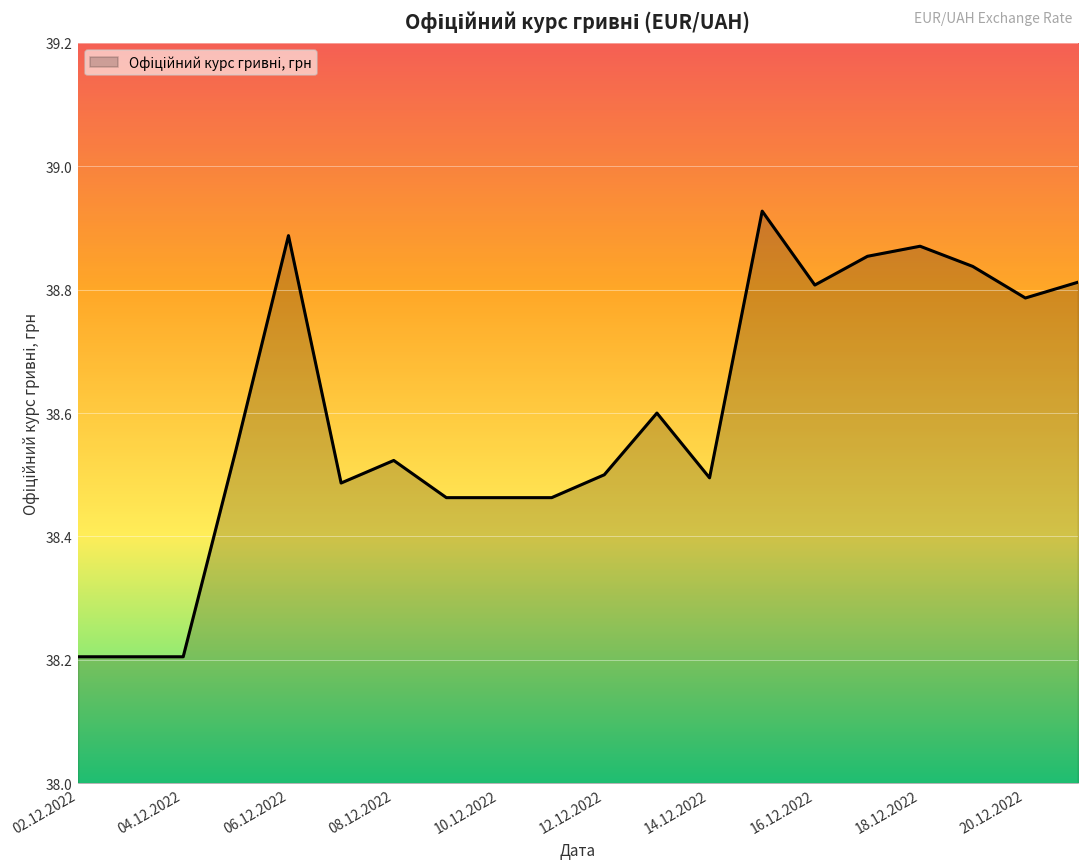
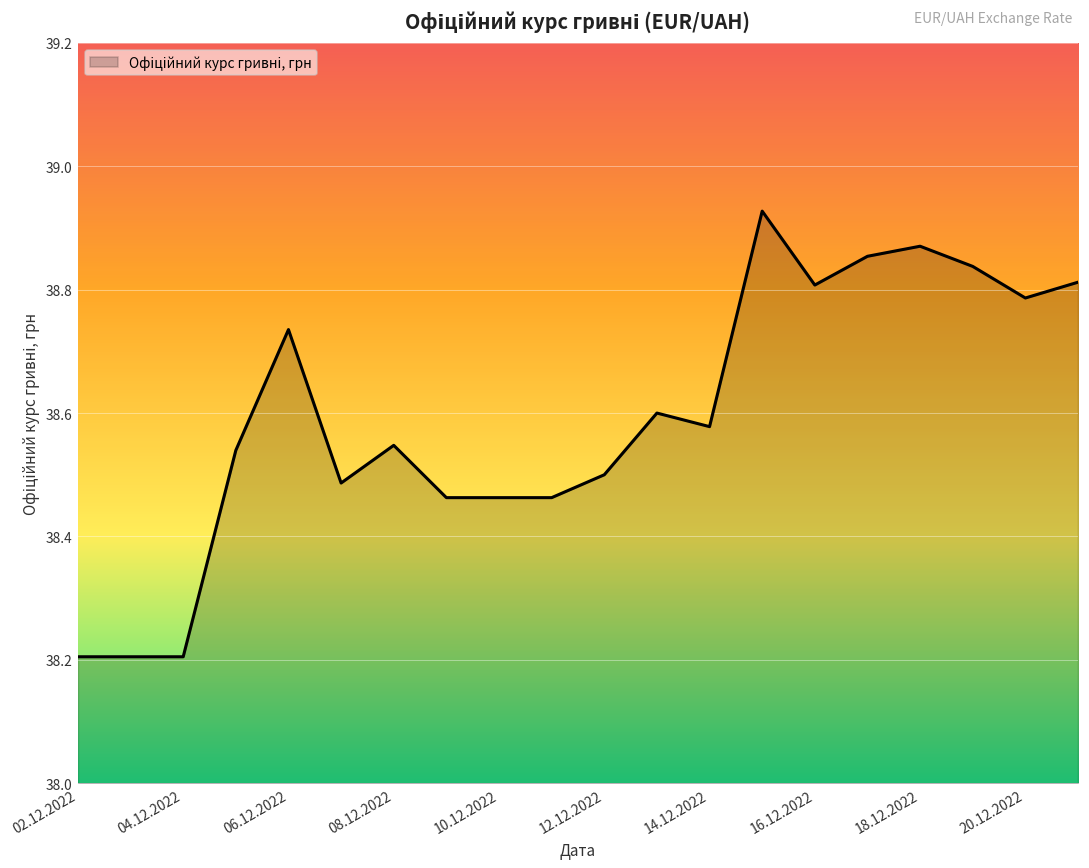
06.12.2022: 38.89 -> 38.74
08.12.2022: 38.52 -> 38.55
14.12.2022: 38.50 -> 38.58
